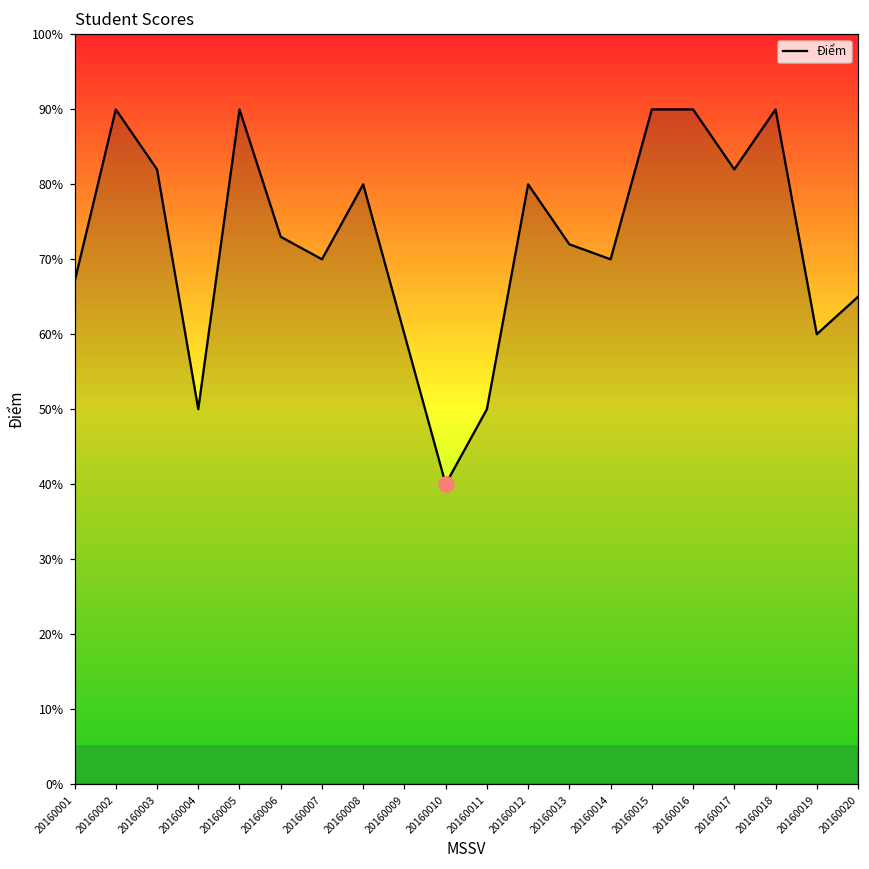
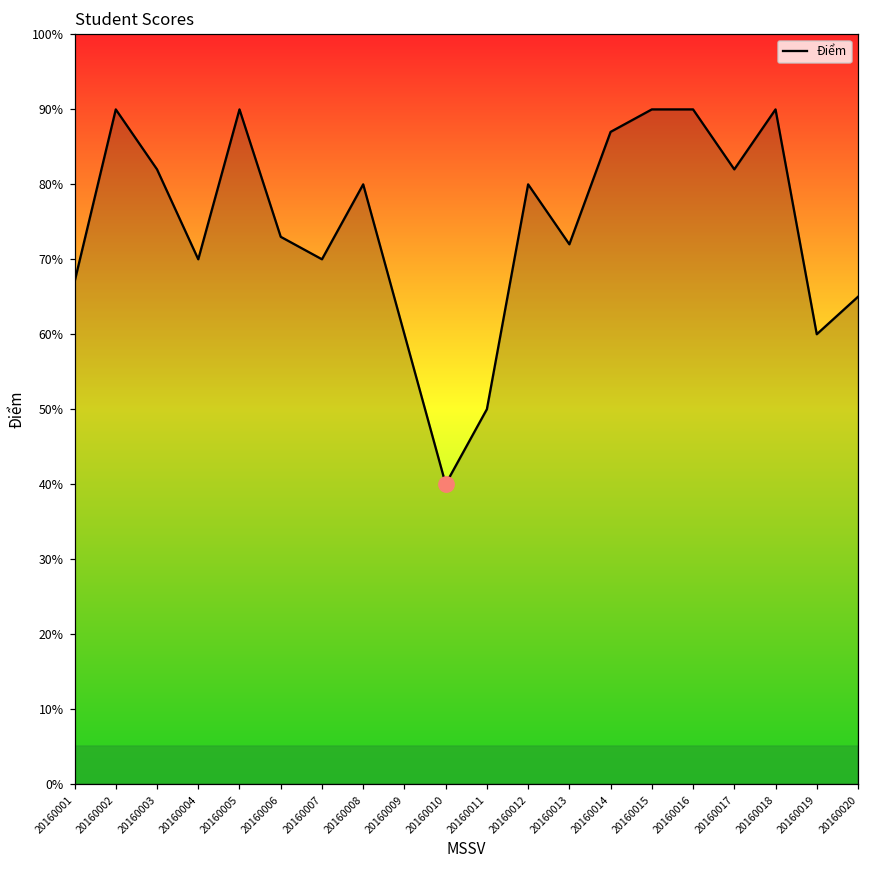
Điểm, 20160004: 50% -> 70%
Điểm, 20160014: 70% -> 87%
